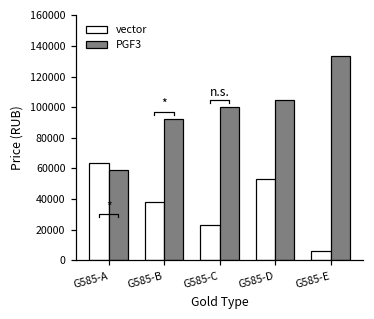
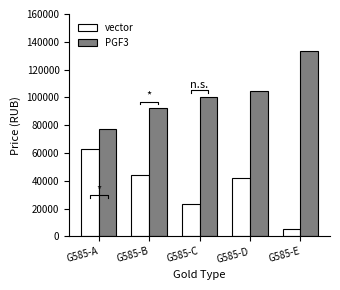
PGF3, G585-A: 59000 -> 77000
vector, G585-B: 38000 -> 44000
vector, G585-D: 53000 -> 42000
